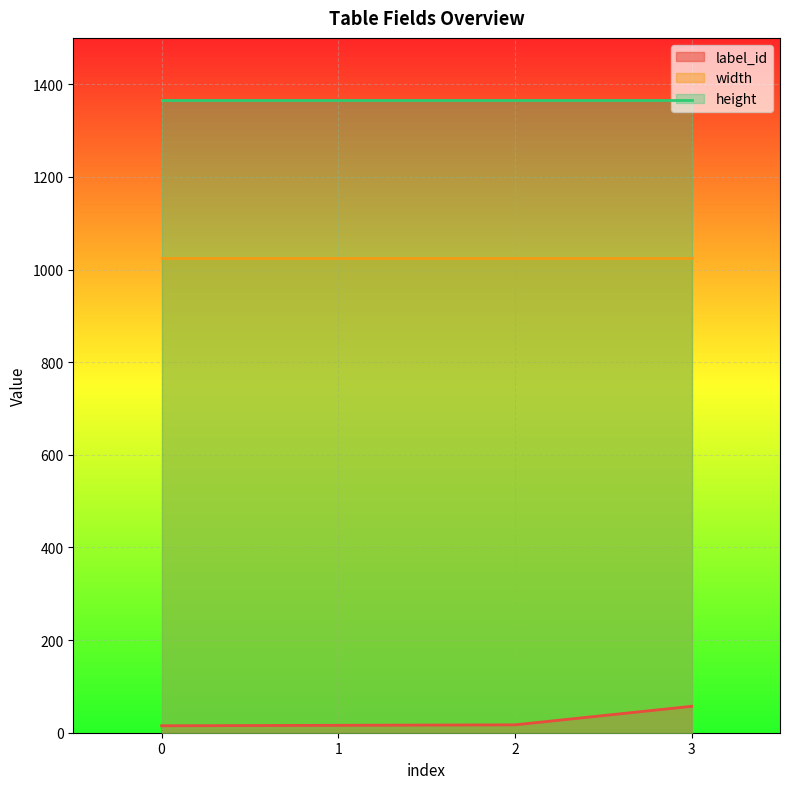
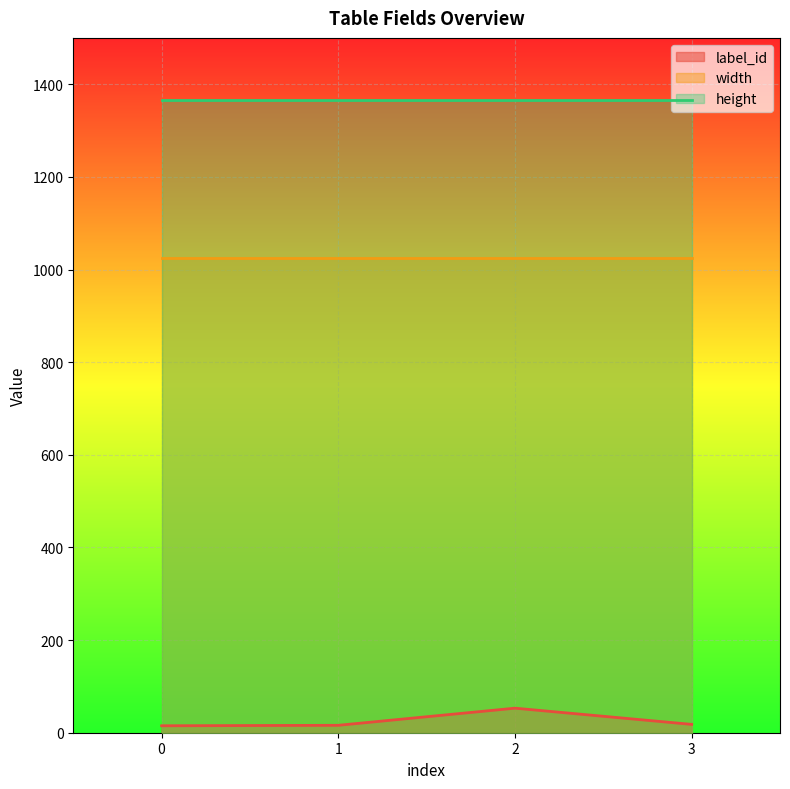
label_id, 2: 20 -> 50
label_id, 3: 60 -> 20
